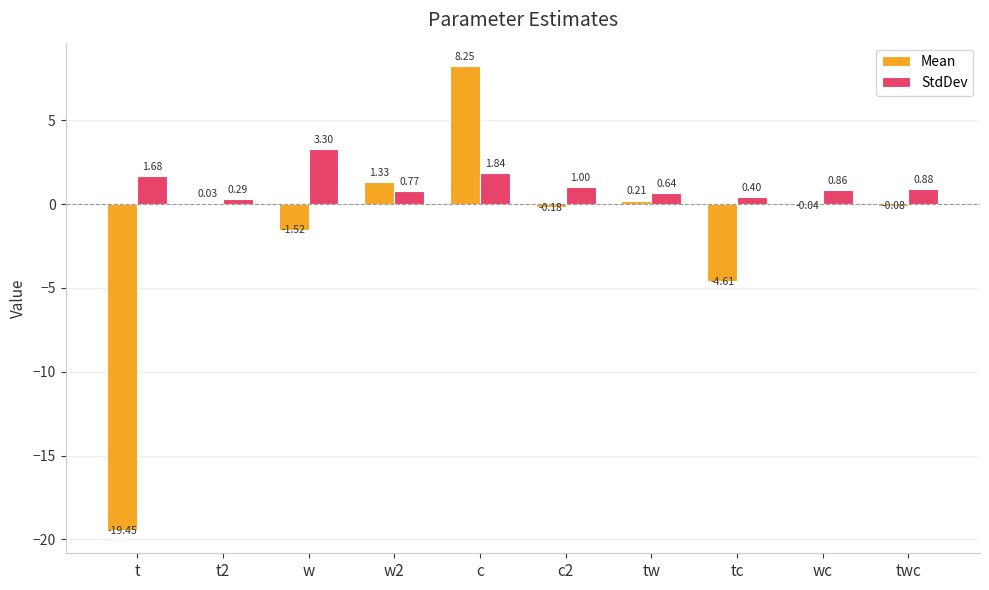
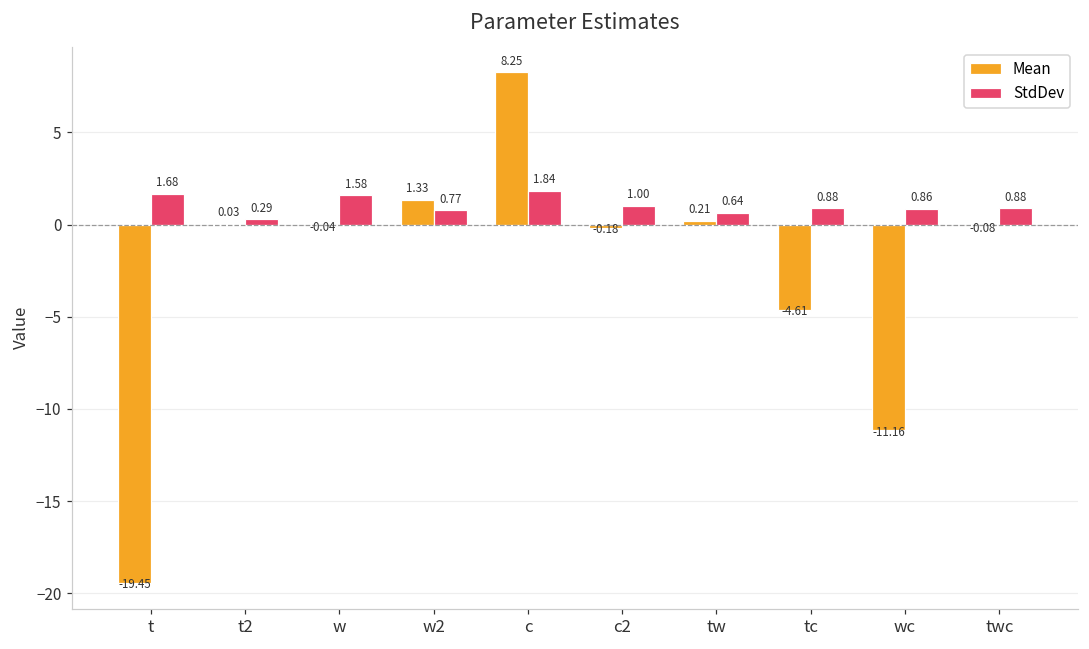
Mean, w: -1.52 -> -0.04
StdDev, w: 3.30 -> 1.58
StdDev, tc: 0.40 -> 0.88
Mean, wc: -0.04 -> -11.16
